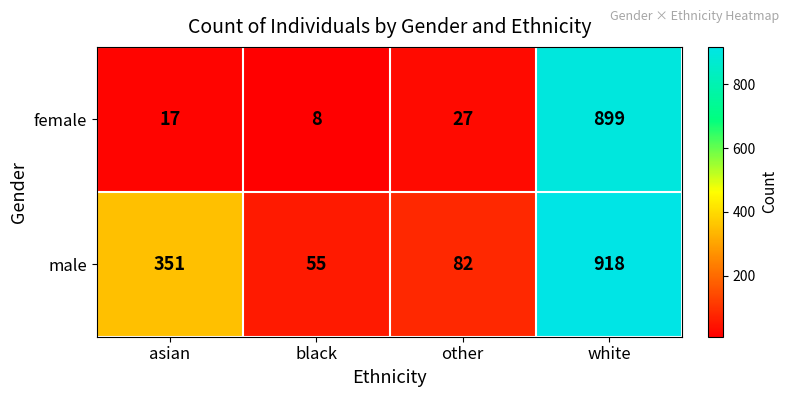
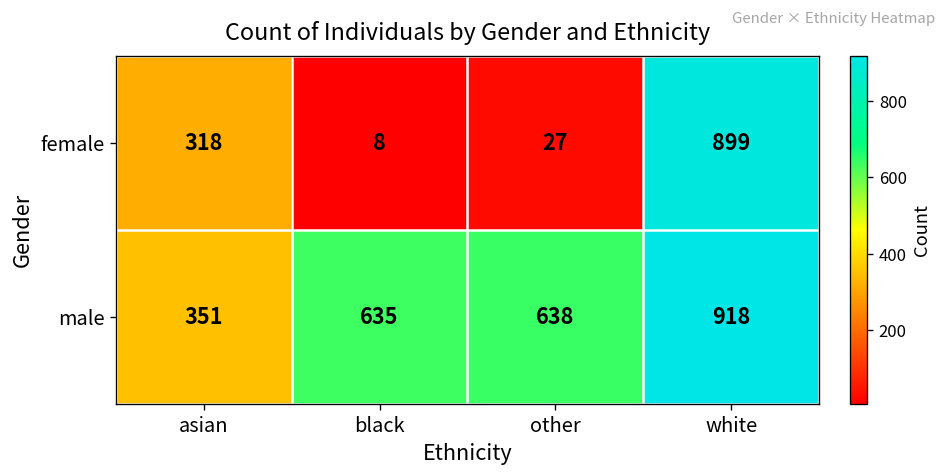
female, asian: 17 -> 318
male, black: 55 -> 635
male, other: 82 -> 638
